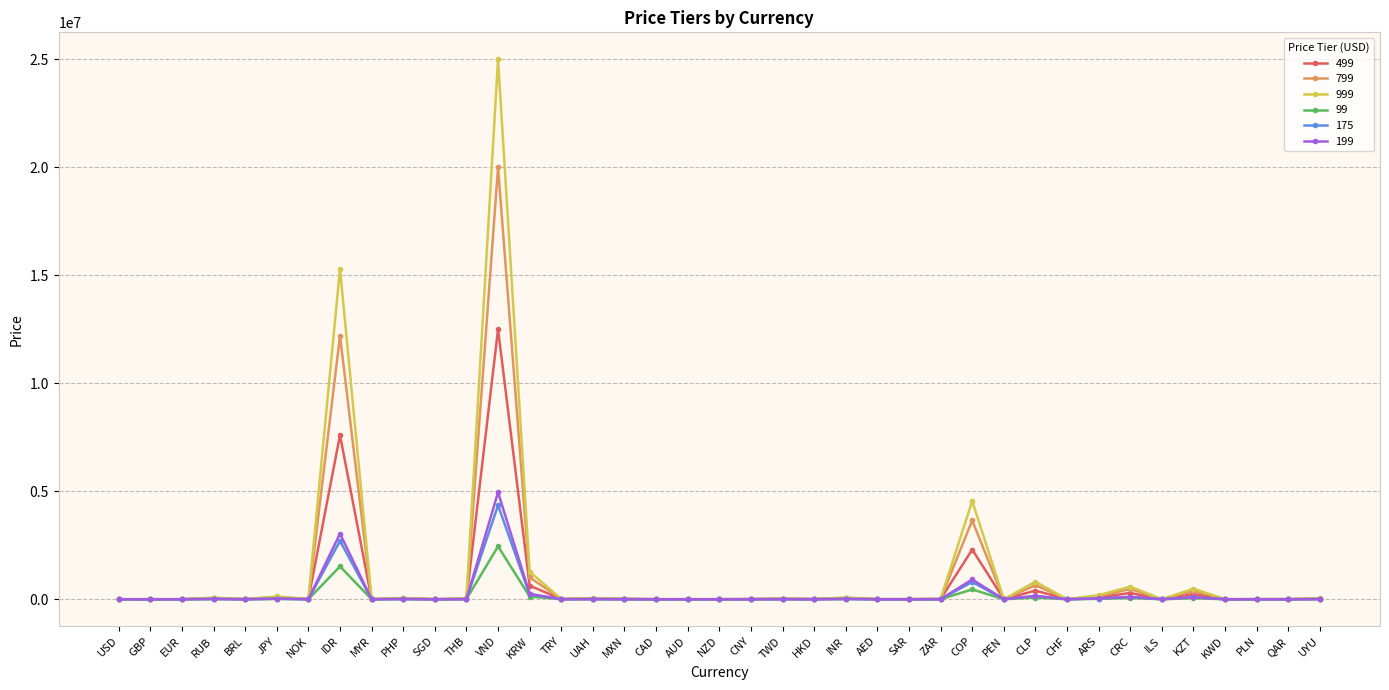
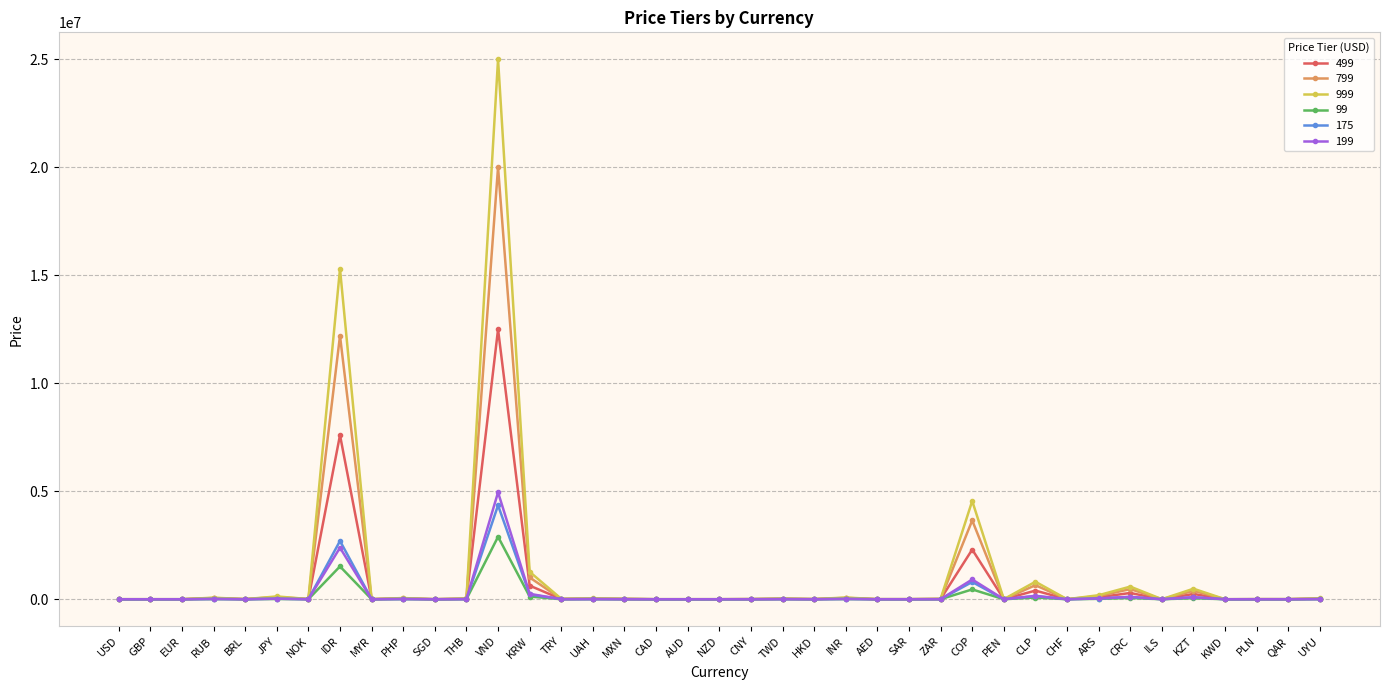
199, IDR: 3000000 -> 2400000
99, VND: 2500000 -> 2900000
